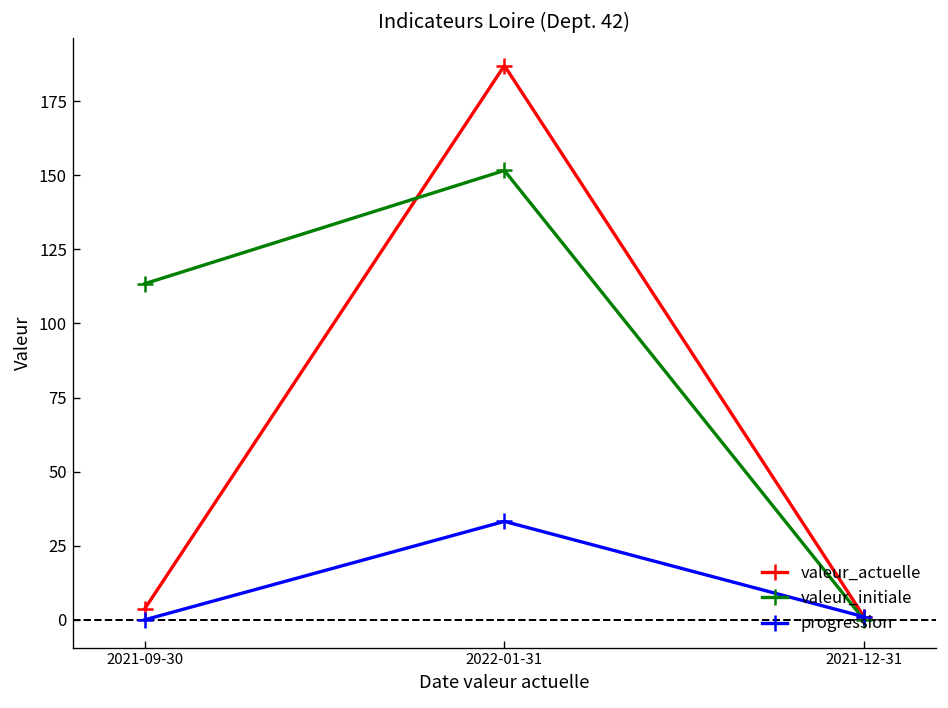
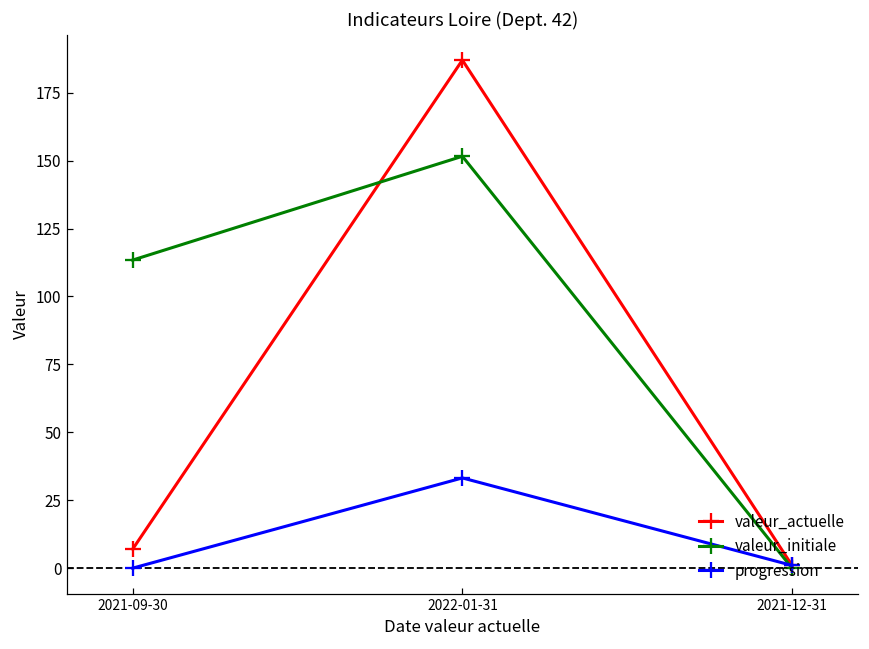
valeur_actuelle, 2021-09-30: 4 -> 7
